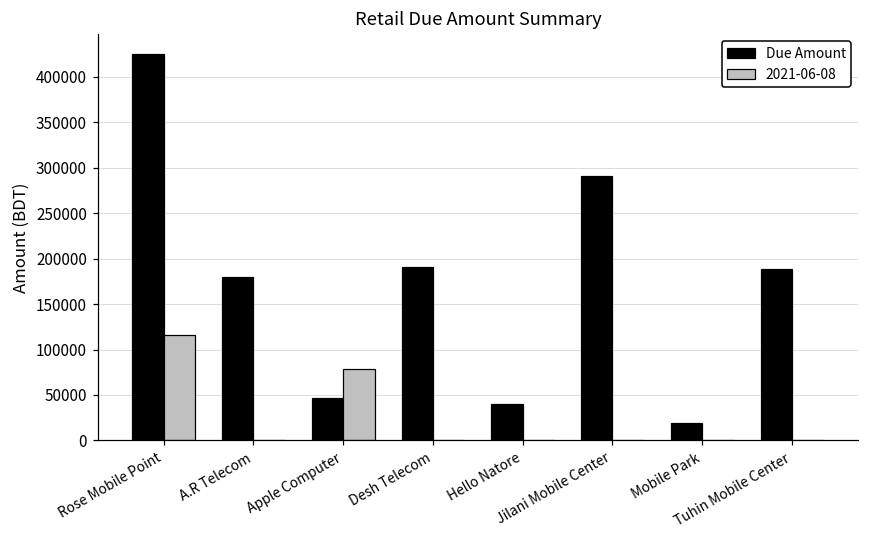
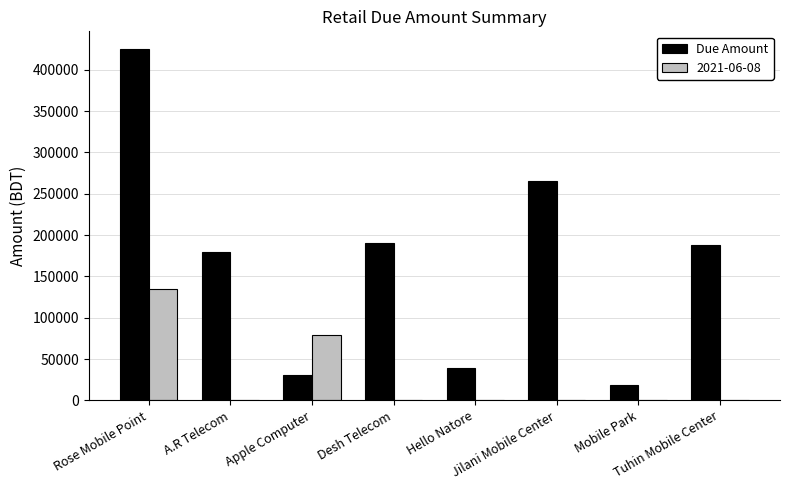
2021-06-08, Rose Mobile Point: 120000 -> 130000
Due Amount, Apple Computer: 50000 -> 30000
Due Amount, Jilani Mobile Center: 290000 -> 270000
